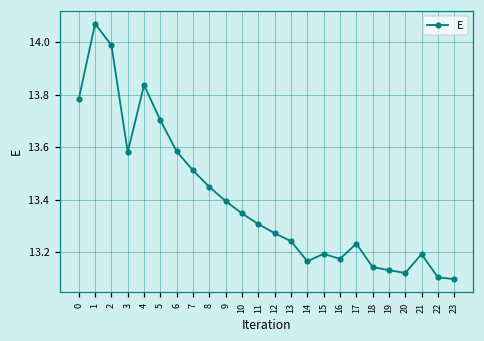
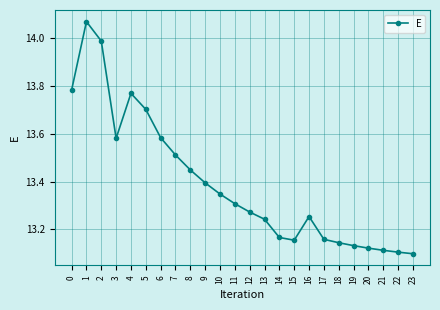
4: 13.84 -> 13.77
15: 13.19 -> 13.15
16: 13.17 -> 13.25
17: 13.23 -> 13.16
21: 13.19 -> 13.11
